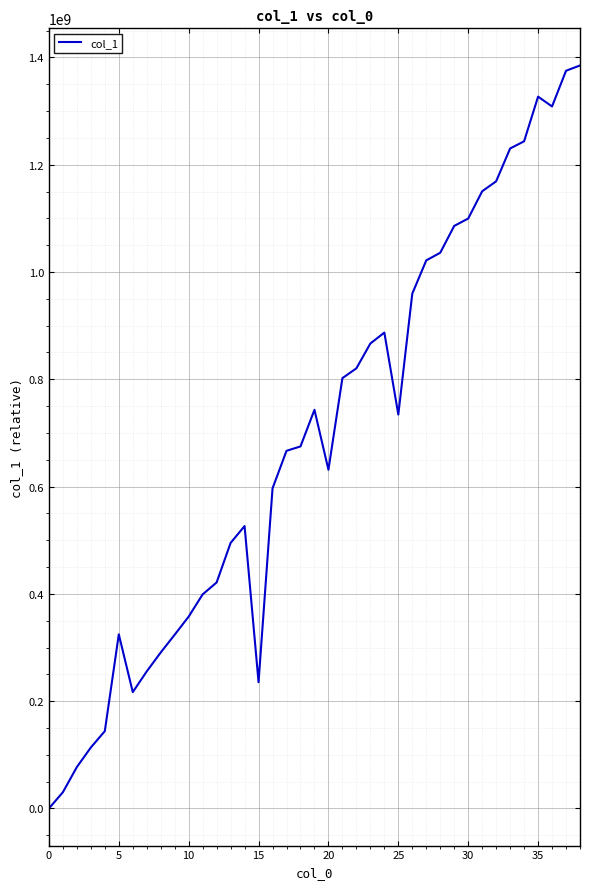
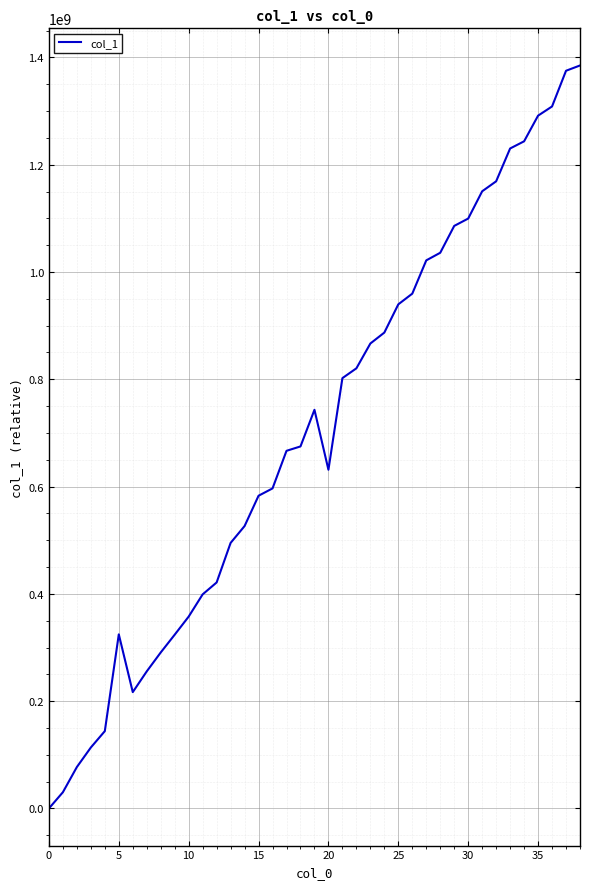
15: 240000000 -> 580000000
25: 730000000 -> 940000000
35: 1330000000 -> 1290000000
